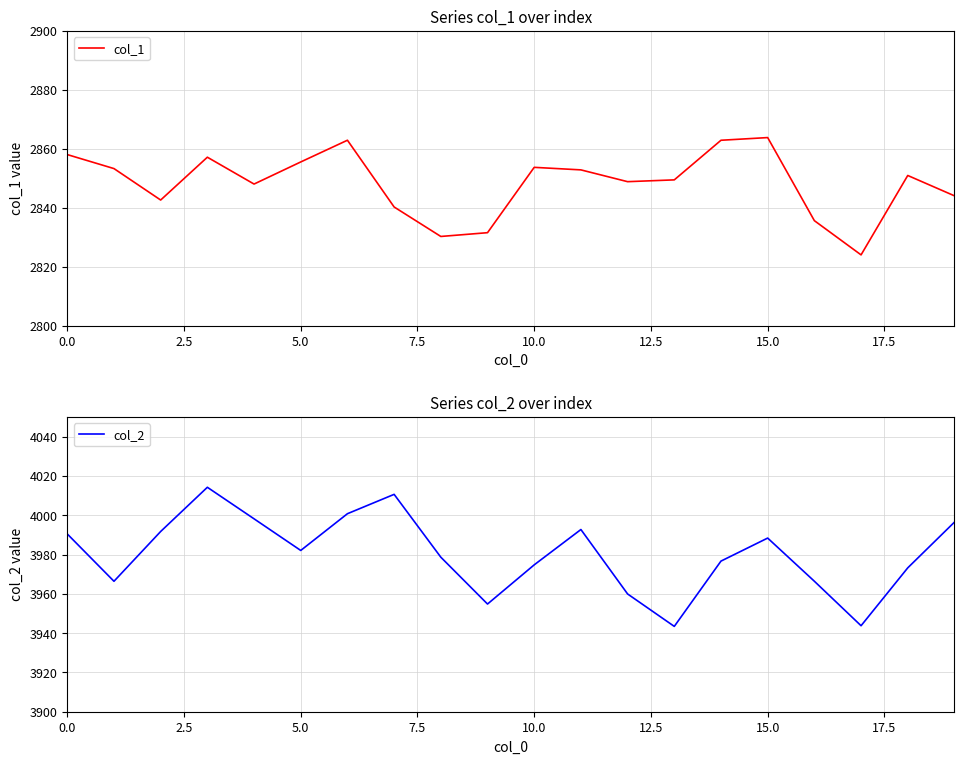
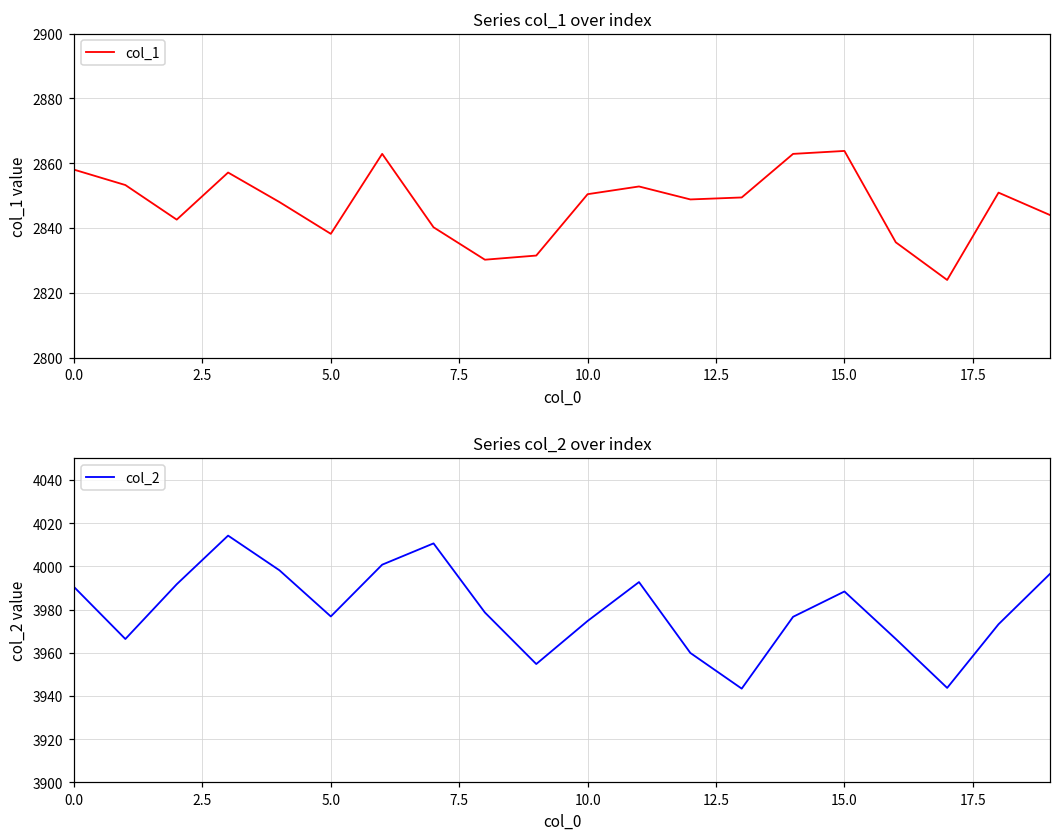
Series col_1 over index, 5.0: 2856 -> 2838
Series col_1 over index, 10.0: 2854 -> 2850
Series col_2 over index, 5.0: 3982 -> 3977
